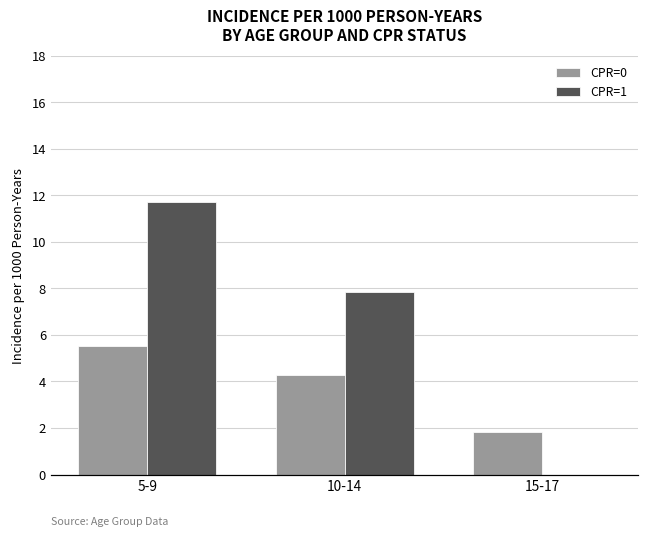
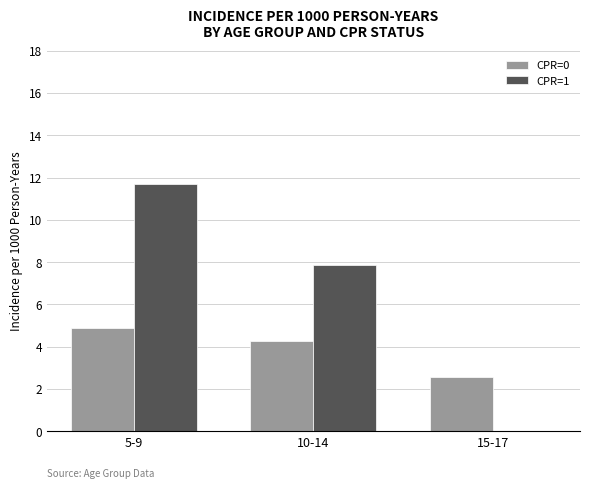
CPR=0, 5-9: 5.5 -> 4.9
CPR=0, 15-17: 1.8 -> 2.6
